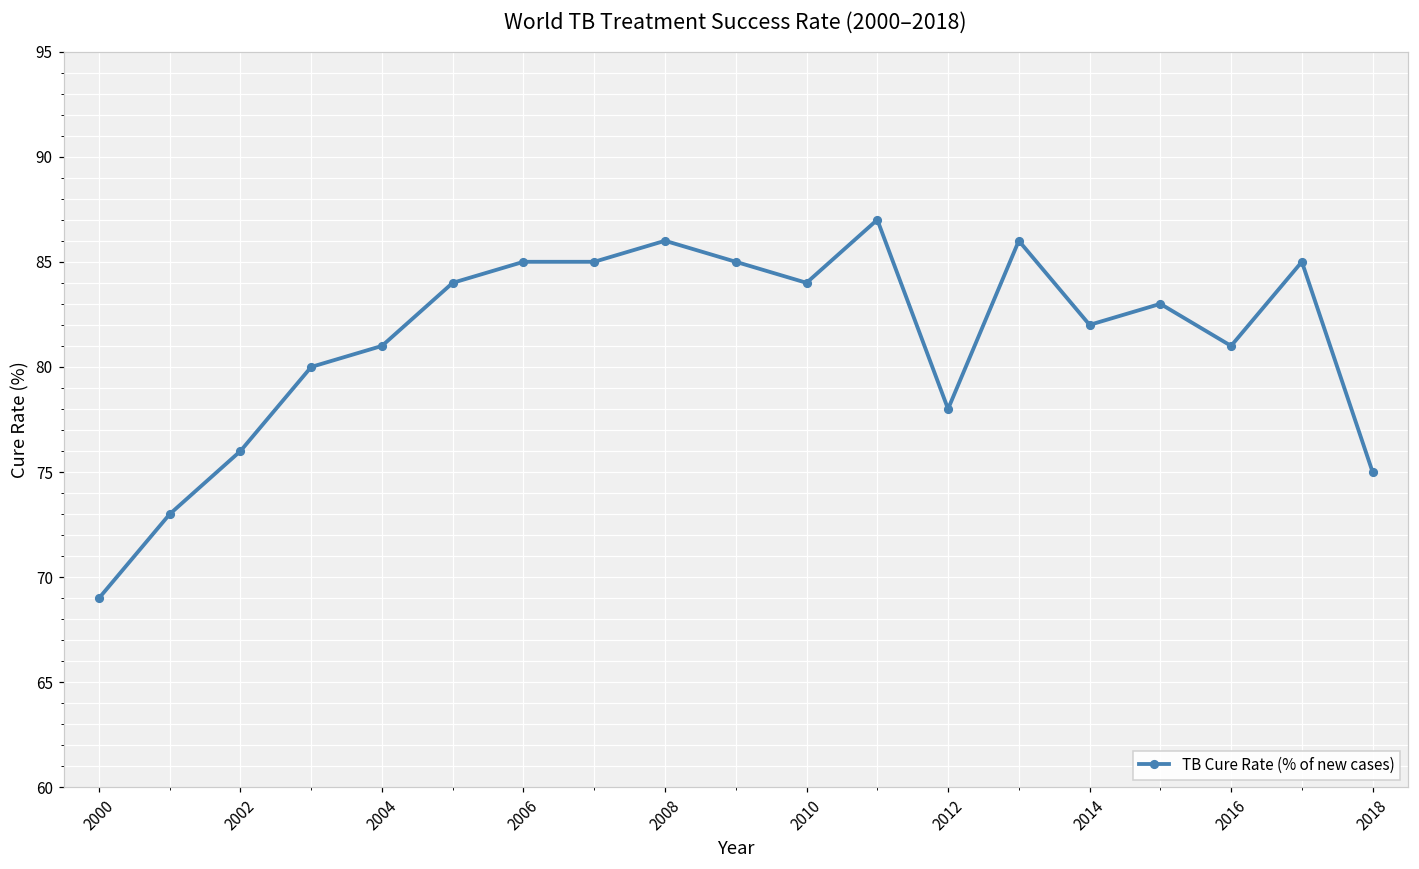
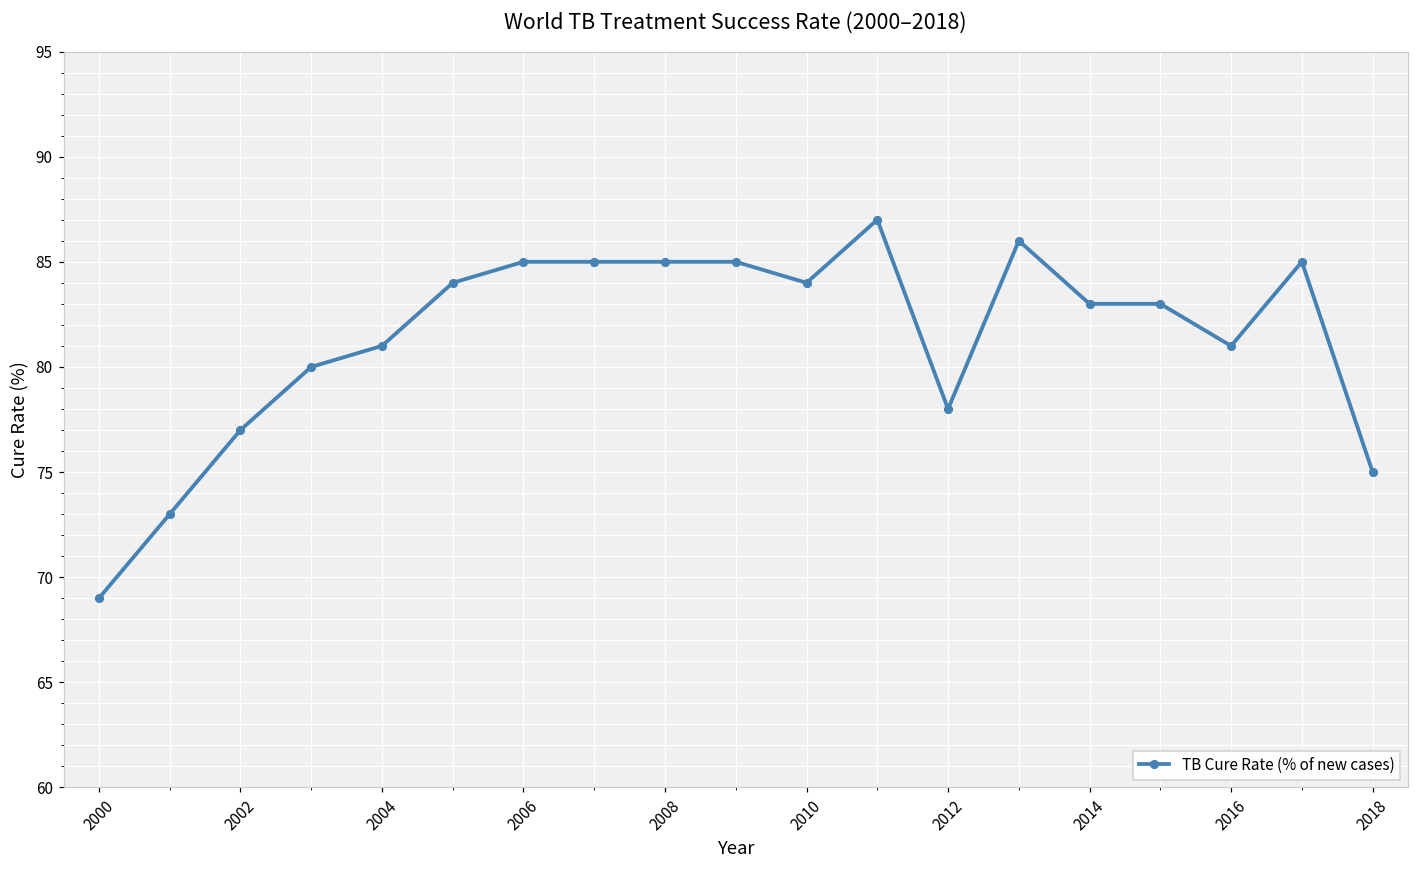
2002: 76 -> 77
2008: 86 -> 85
2014: 82 -> 83
